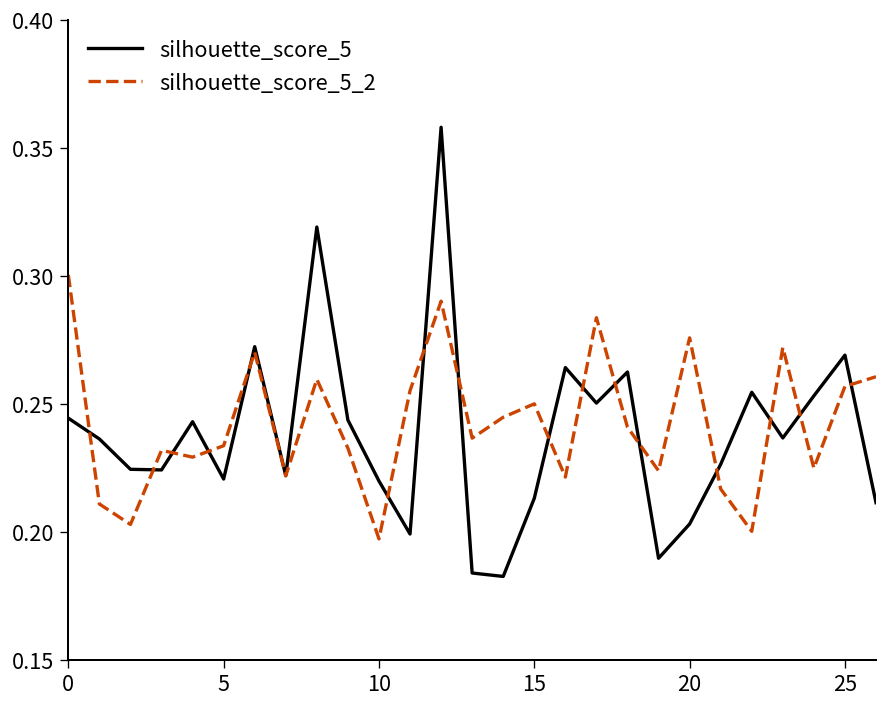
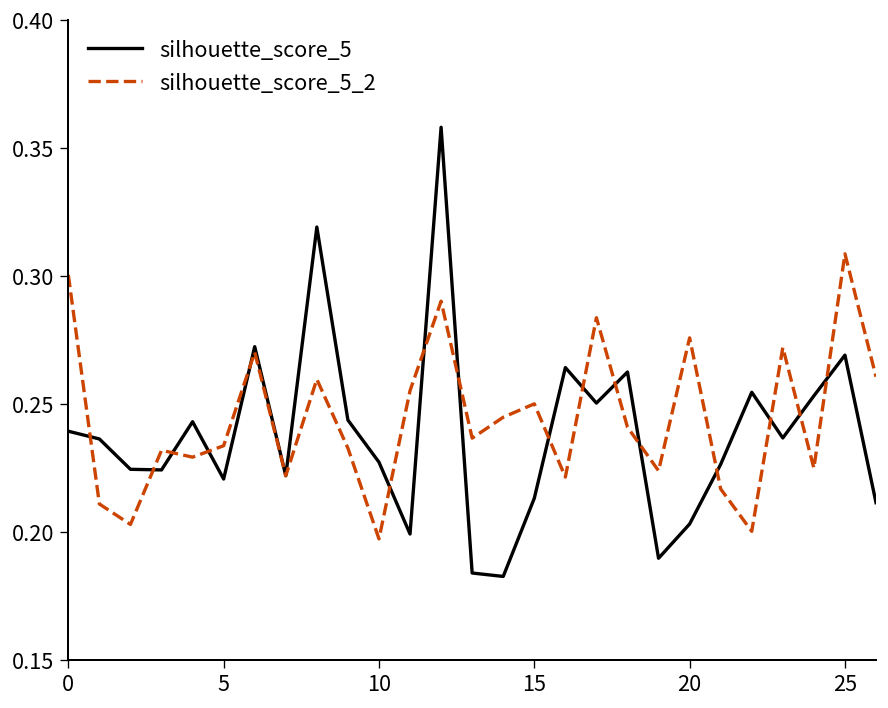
silhouette_score_5, 0: 0.245 -> 0.239
silhouette_score_5, 10: 0.220 -> 0.227
silhouette_score_5_2, 25: 0.257 -> 0.309
